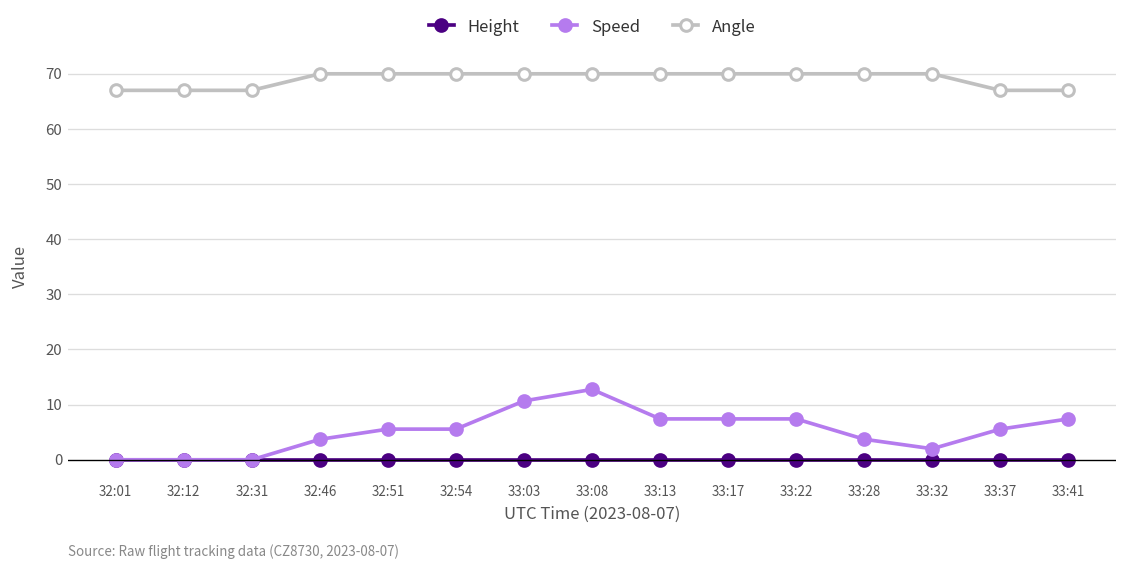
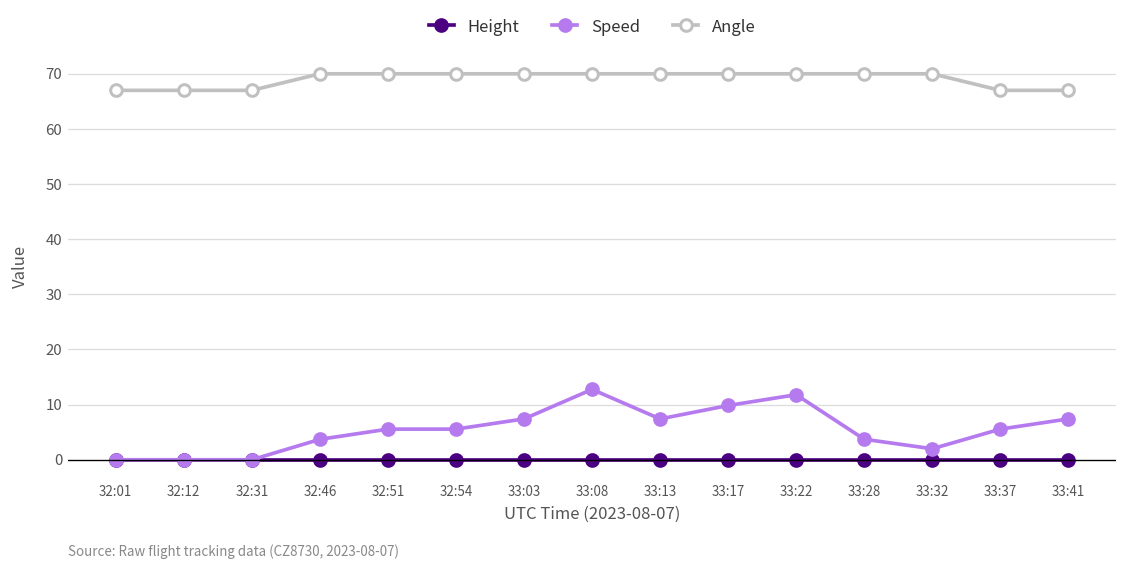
Speed, 33:03: 11 -> 7
Speed, 33:17: 7 -> 10
Speed, 33:22: 7 -> 12
